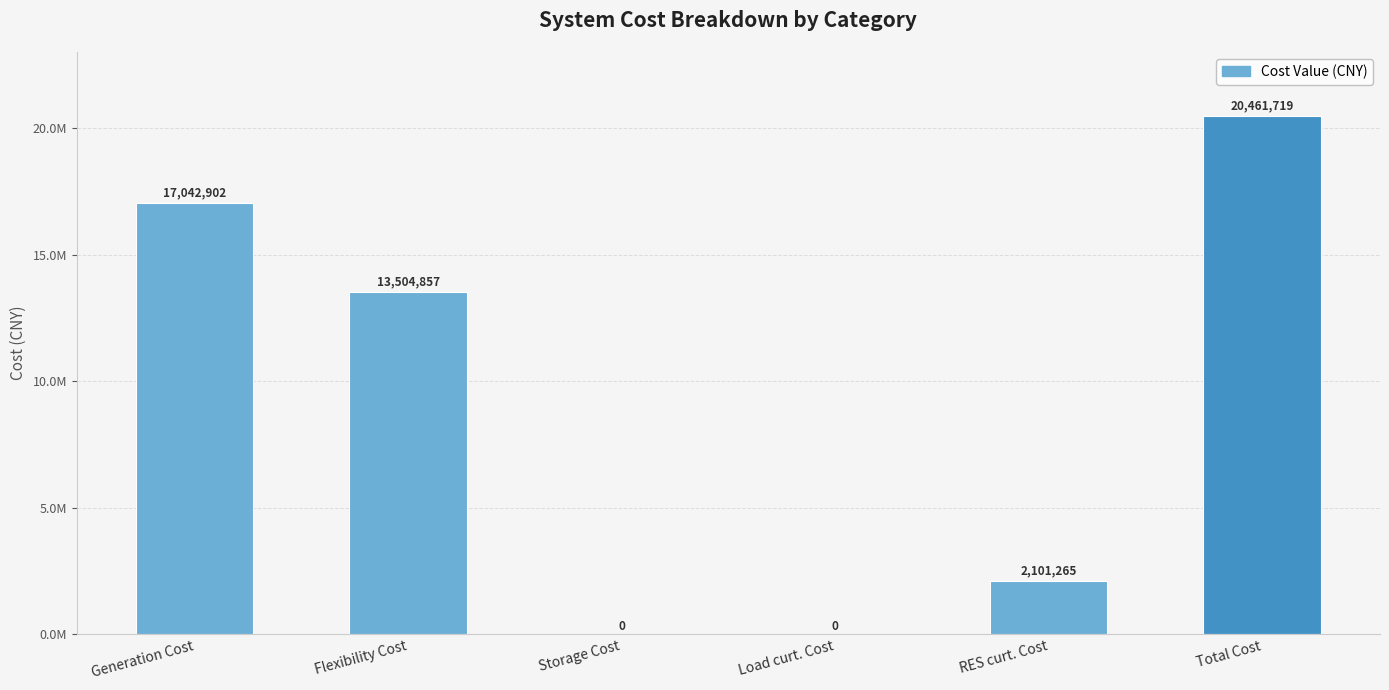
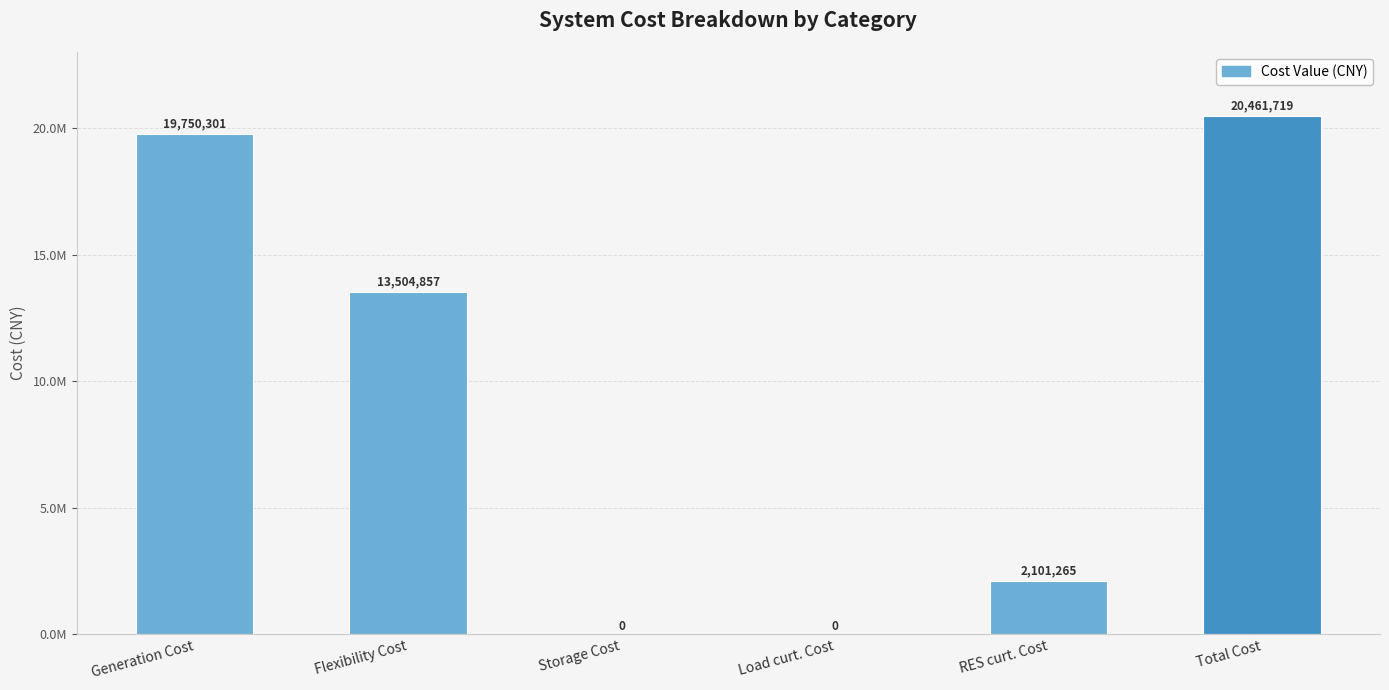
Generation Cost: 17,042,902 -> 19,750,301
